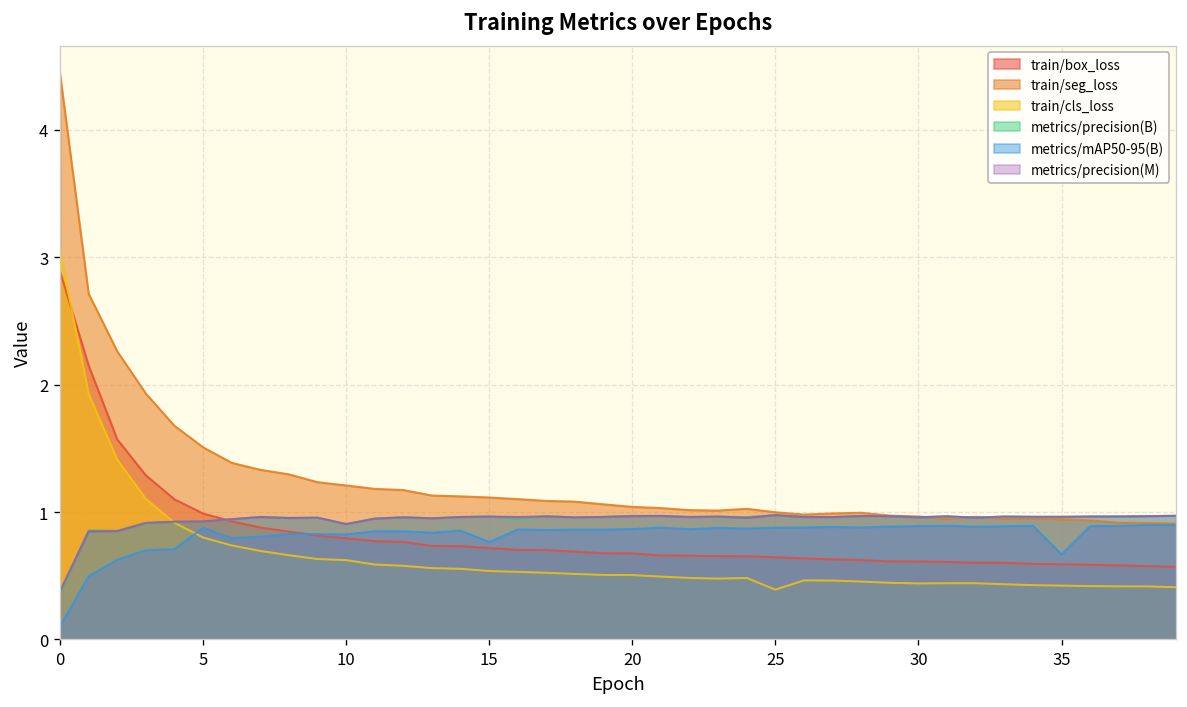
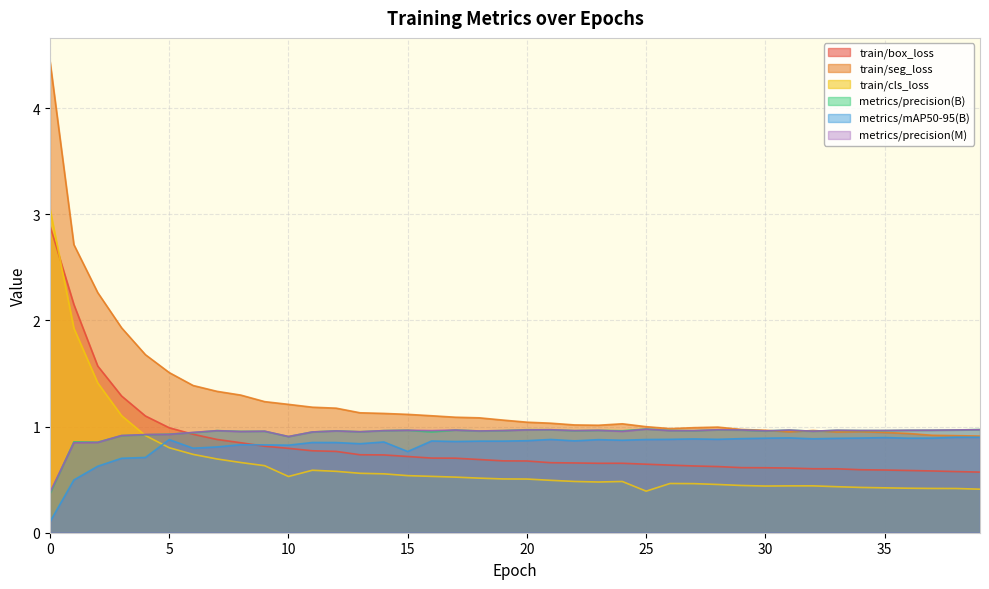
train/cls_loss, 10: 0.62 -> 0.53
metrics/mAP50-95(B), 35: 0.67 -> 0.90
